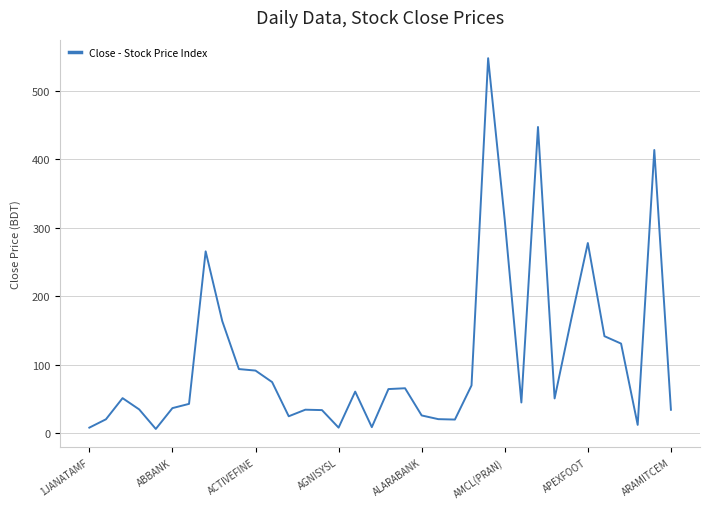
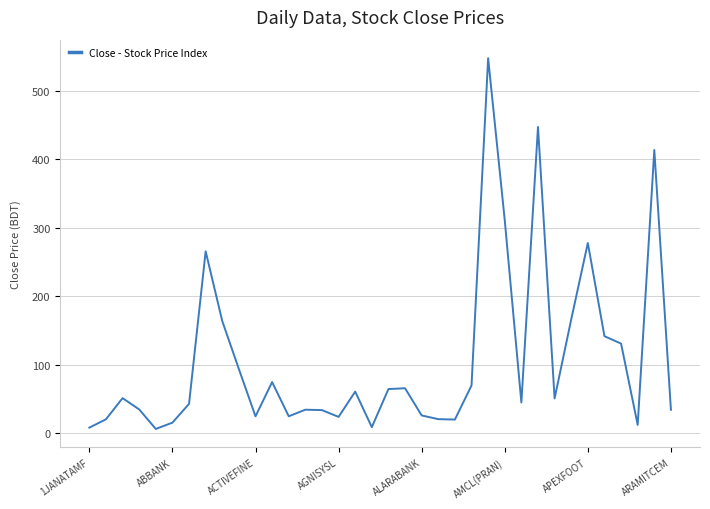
ABBANK: 40 -> 20
ACTIVEFINE: 90 -> 20
AGNISYSL: 10 -> 20
